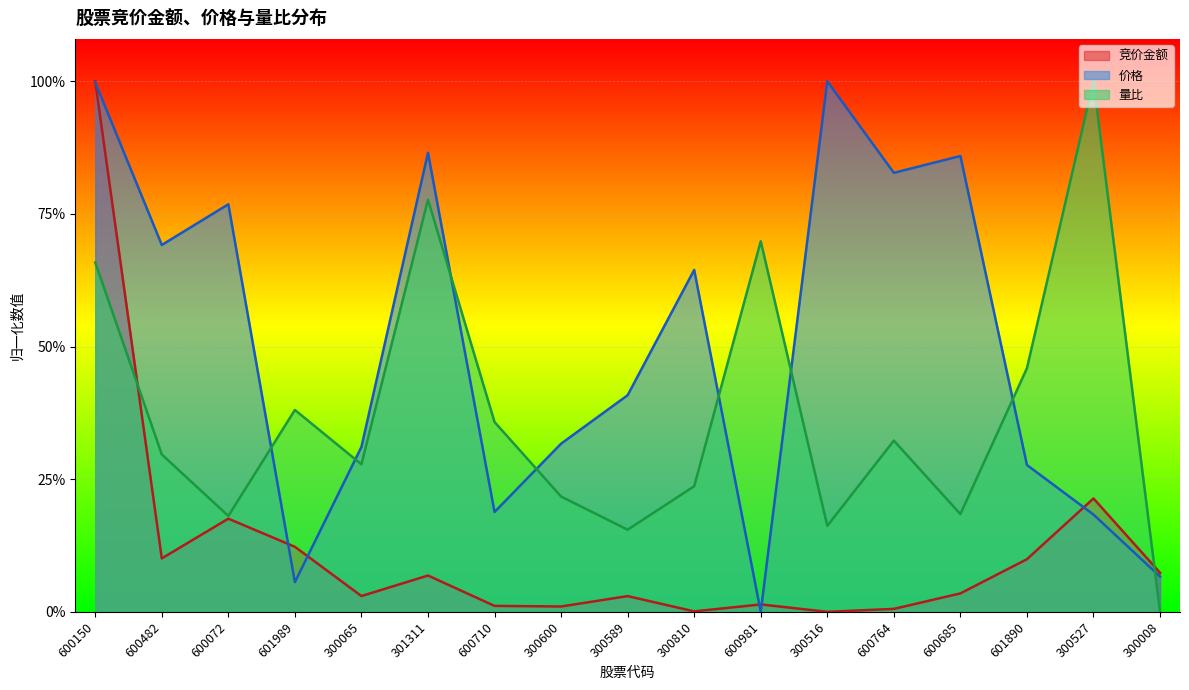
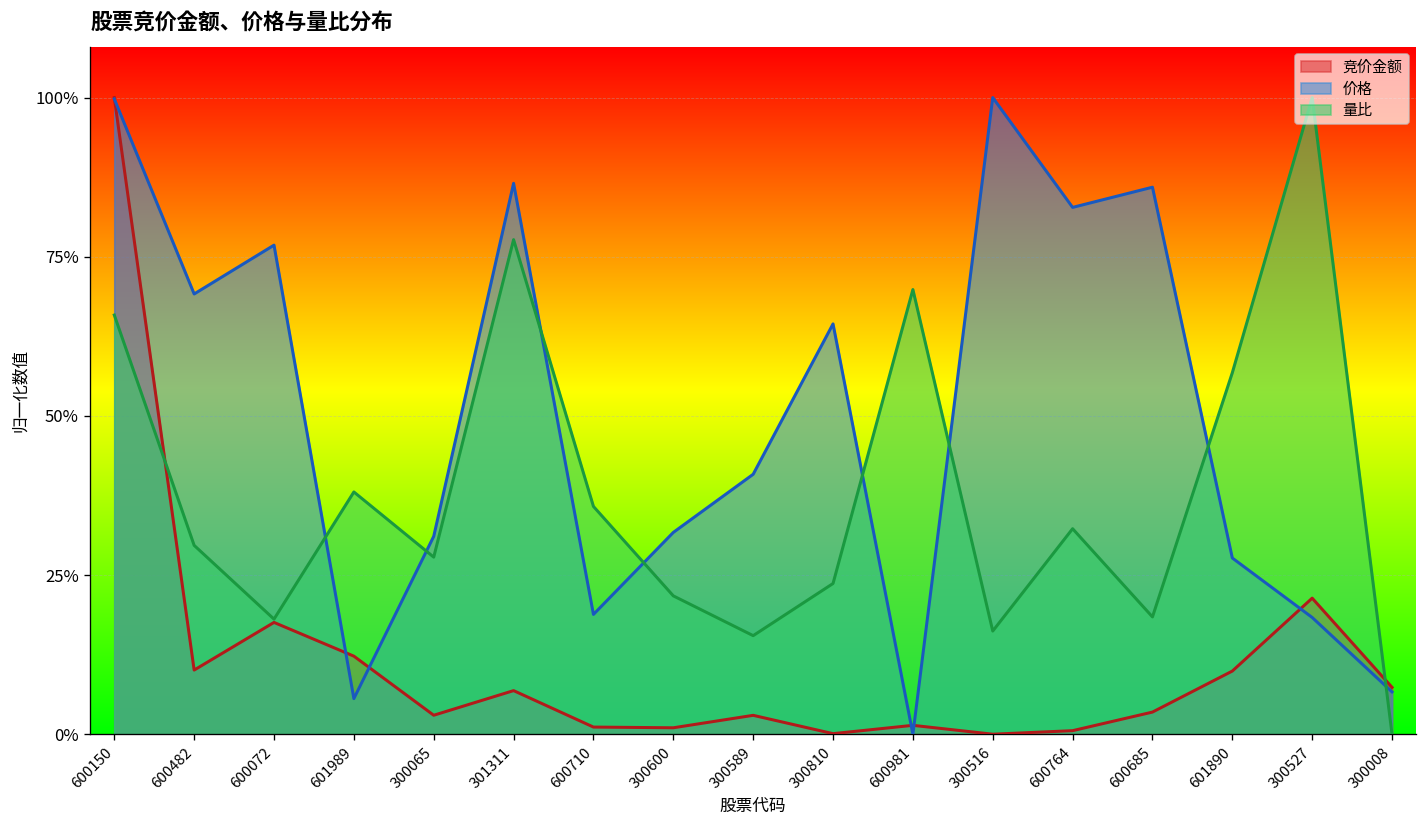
量比, 601890: 46% -> 57%
